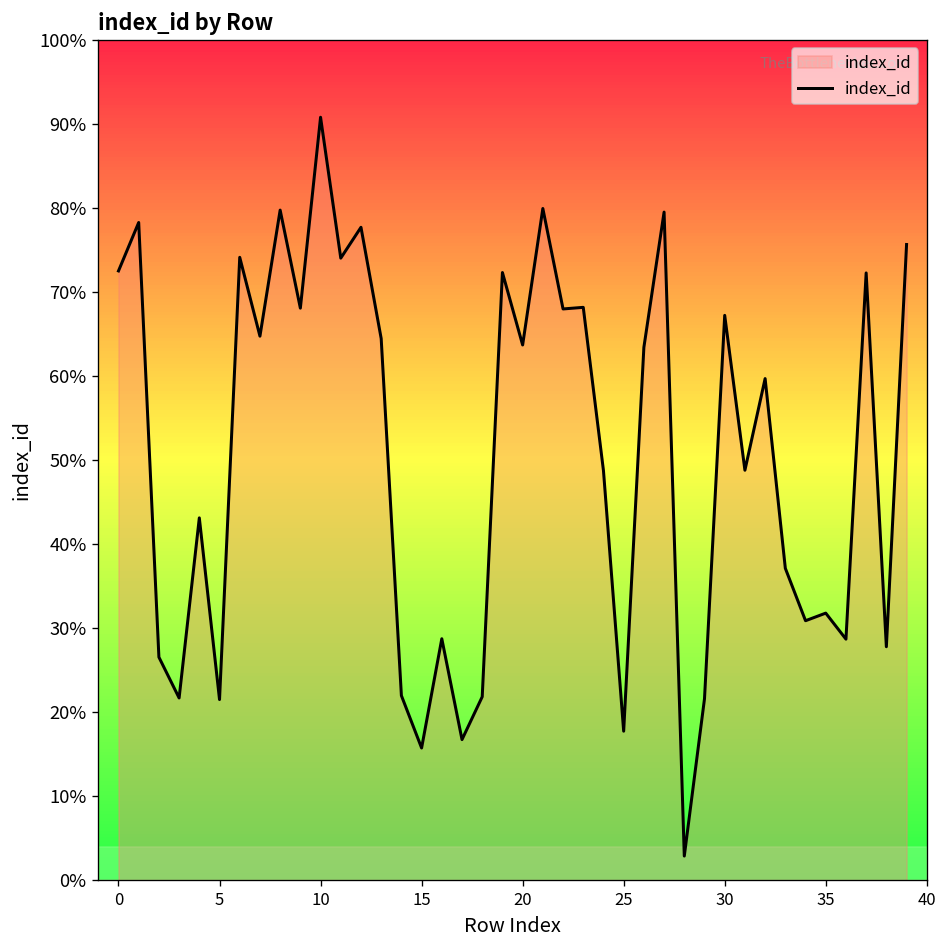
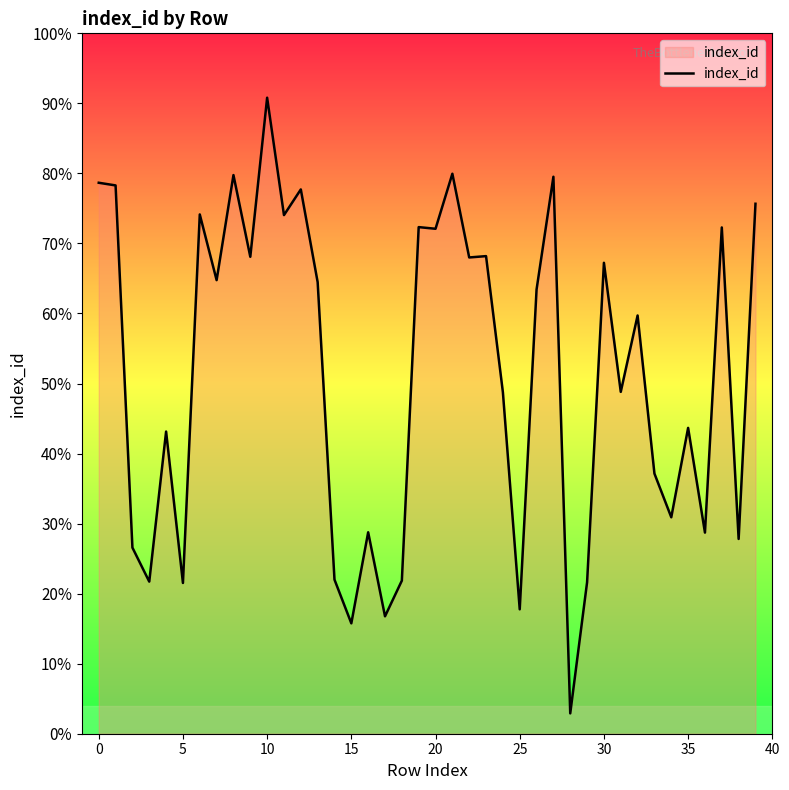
0: 73% -> 79%
20: 64% -> 72%
35: 32% -> 44%
